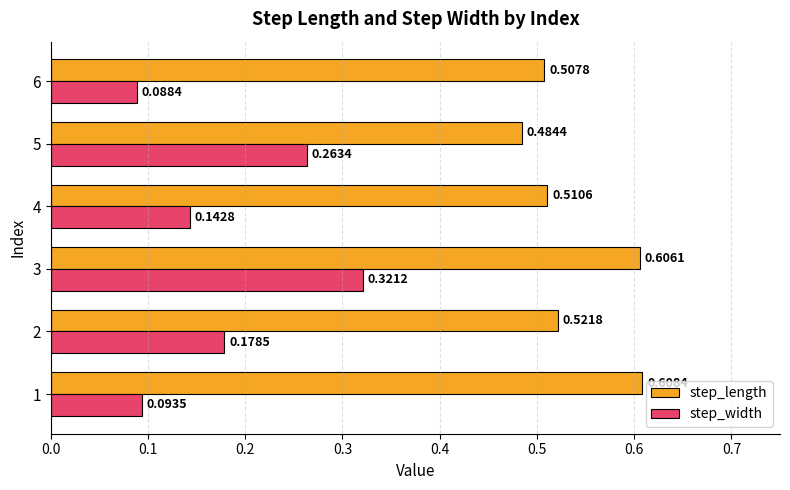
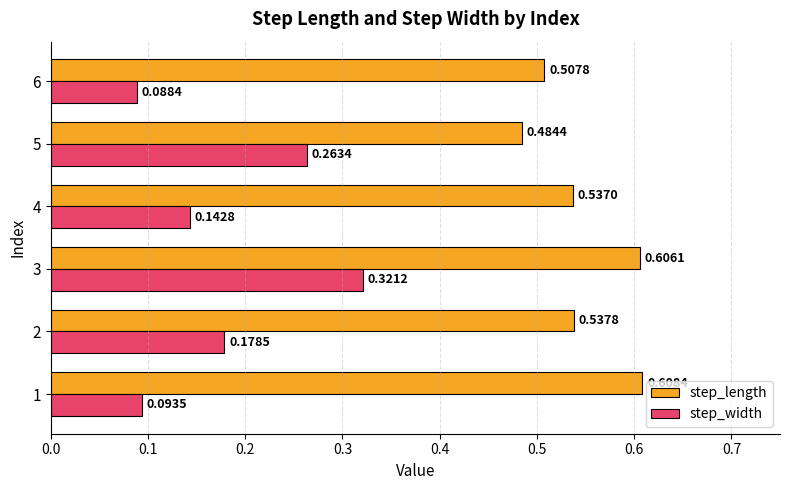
step_length, 4: 0.5106 -> 0.5370
step_length, 2: 0.5218 -> 0.5378
